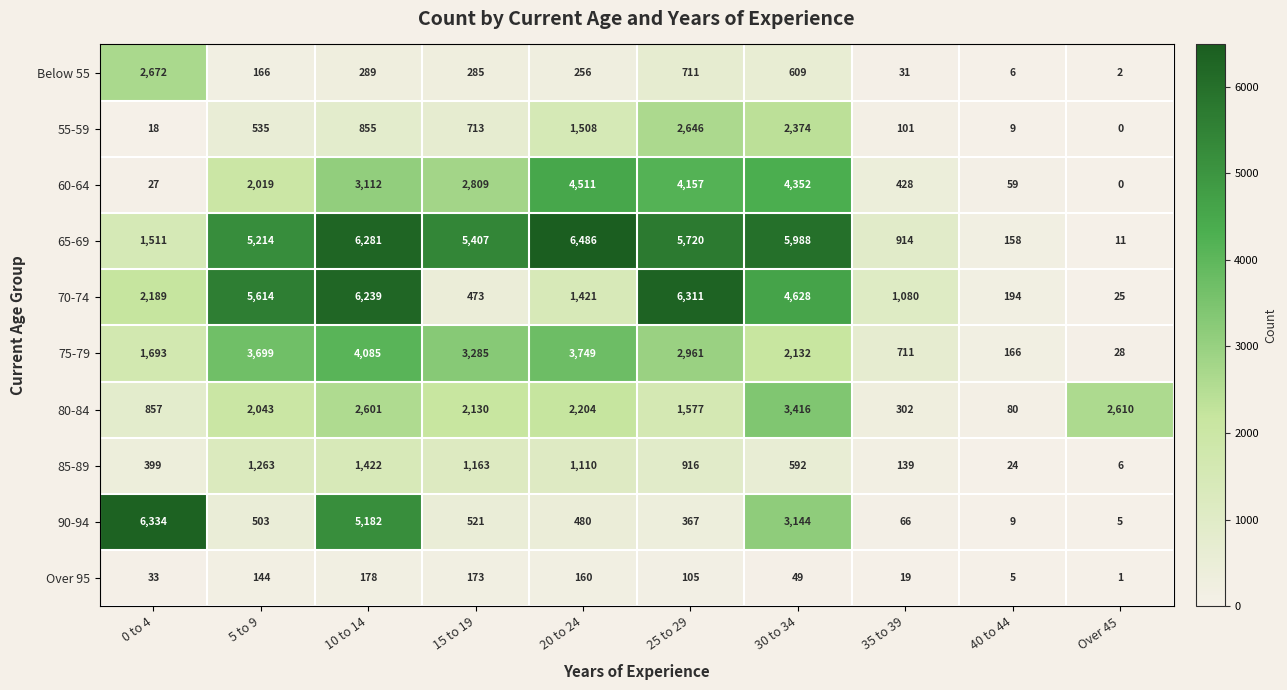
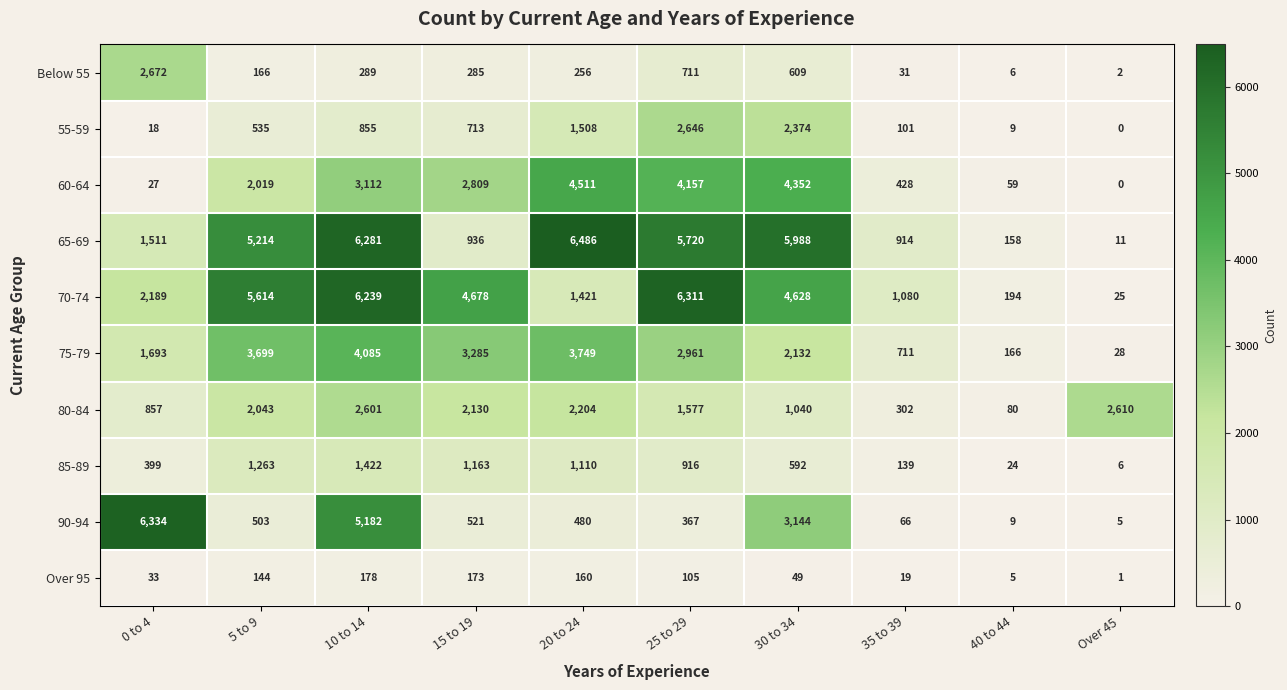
65-69, 15 to 19: 5,407 -> 936
70-74, 15 to 19: 473 -> 4,678
80-84, 30 to 34: 3,416 -> 1,040
